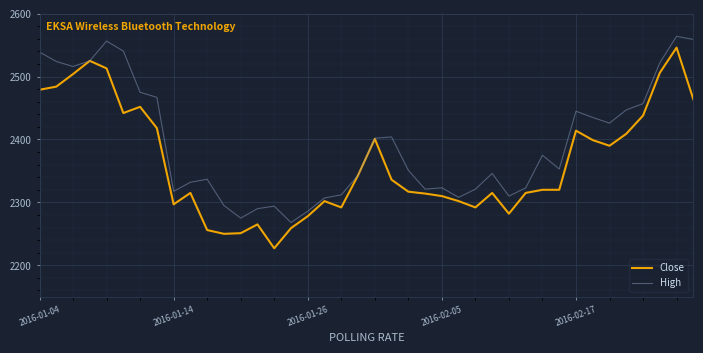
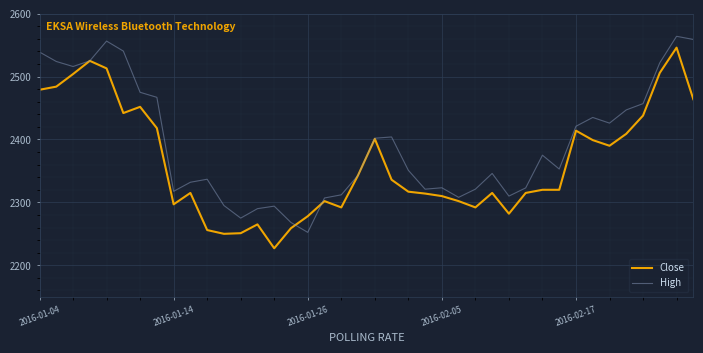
High, 2016-01-26: 2290 -> 2250
High, 2016-02-17: 2440 -> 2420
